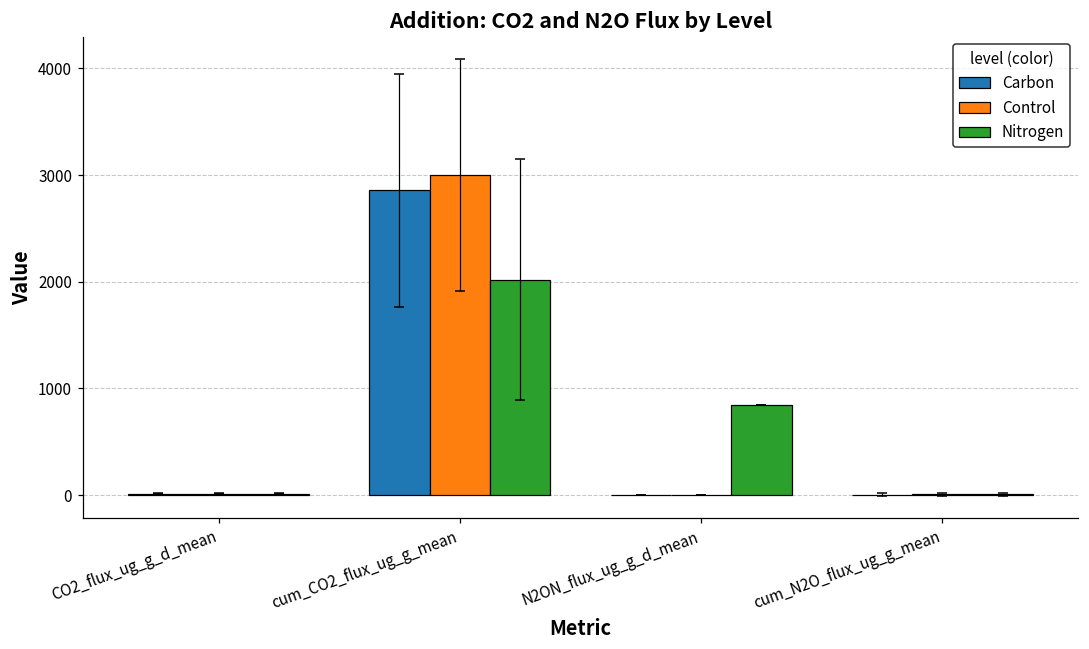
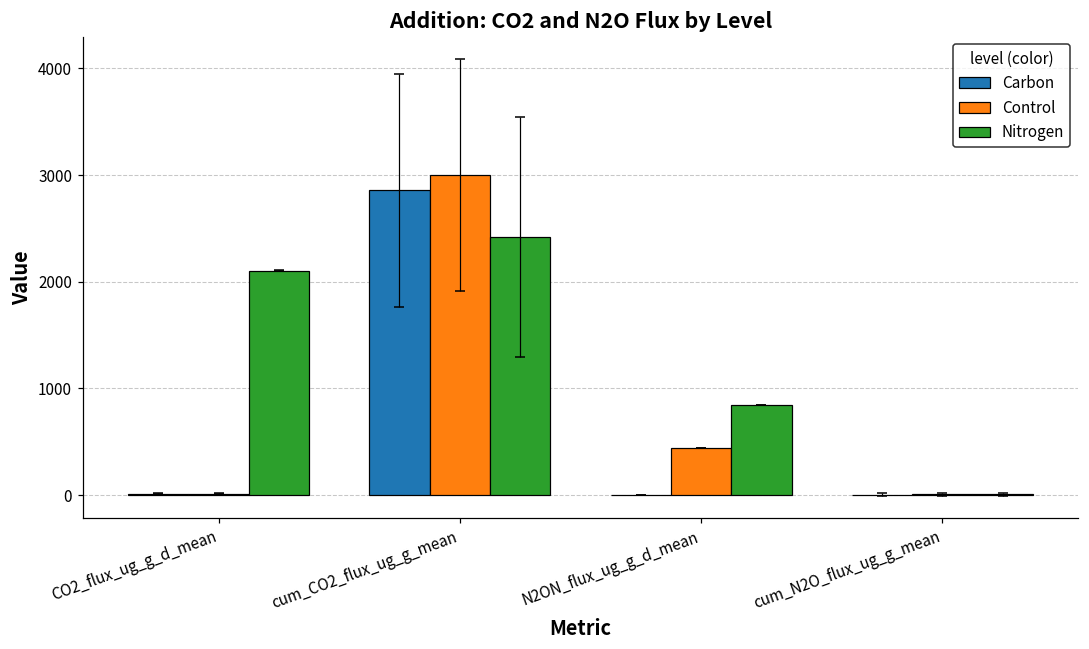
Nitrogen, CO2_flux_ug_g_d_mean: 0 -> 2100
Nitrogen, cum_CO2_flux_ug_g_mean: 2000 -> 2400
Control, N2ON_flux_ug_g_d_mean: 0 -> 400
